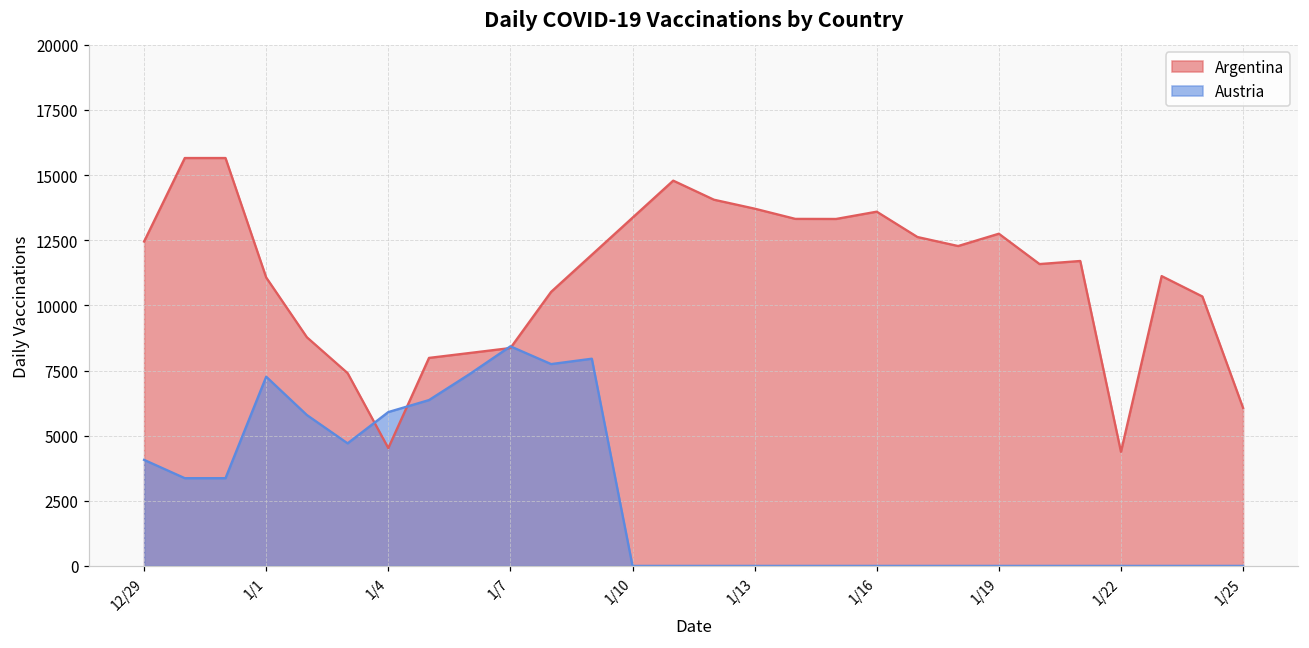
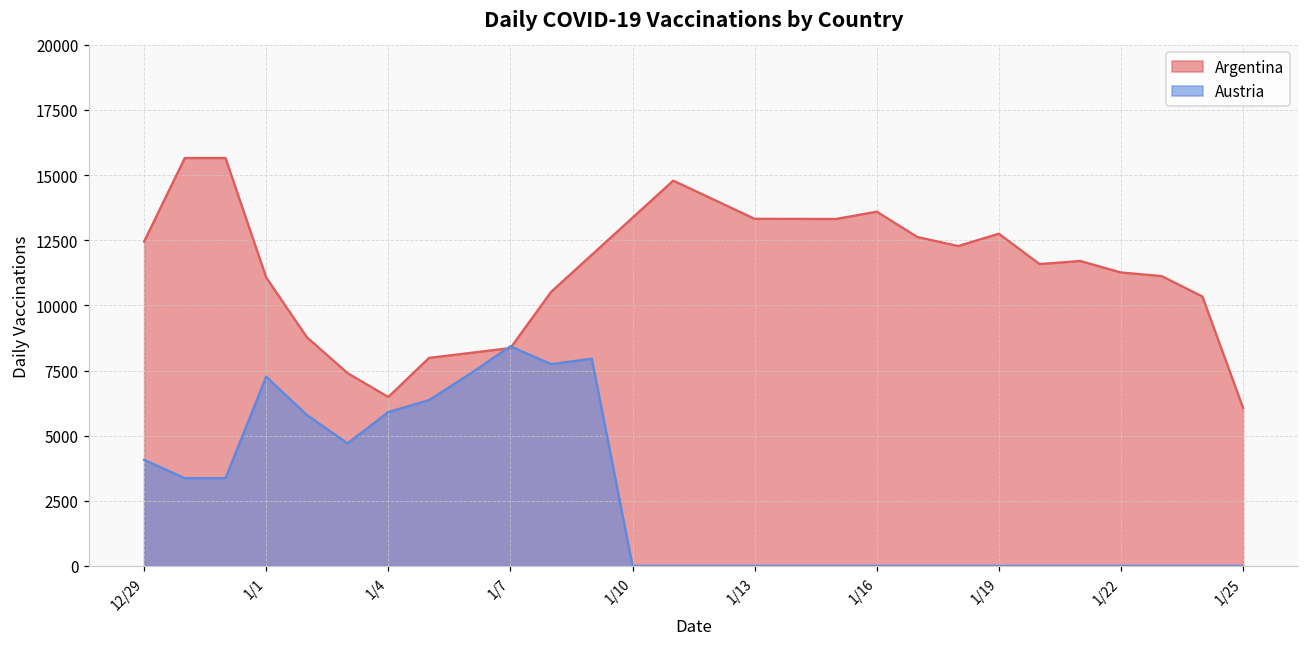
Argentina, 1/4: 4500 -> 6500
Argentina, 1/13: 13700 -> 13300
Argentina, 1/22: 4400 -> 11300
